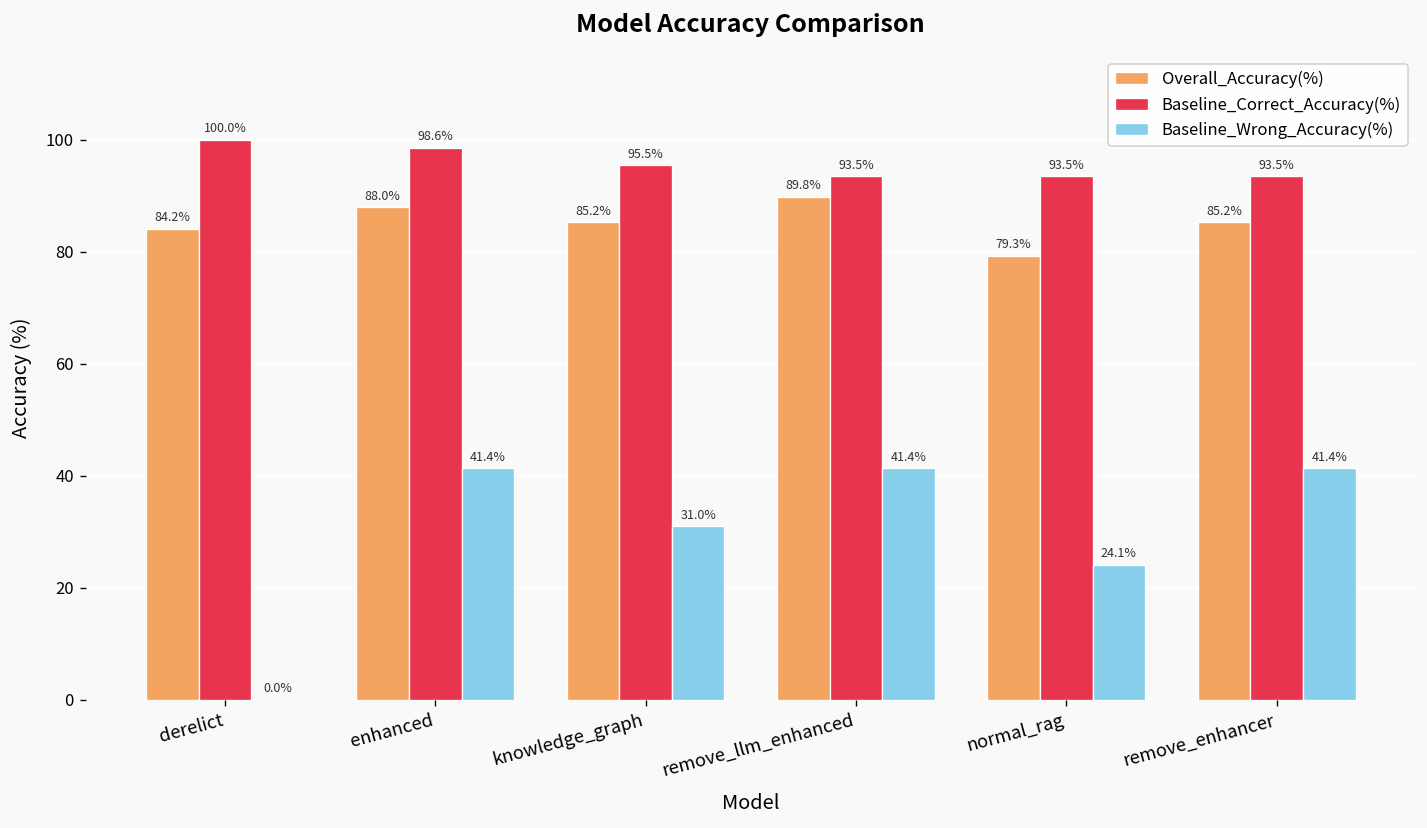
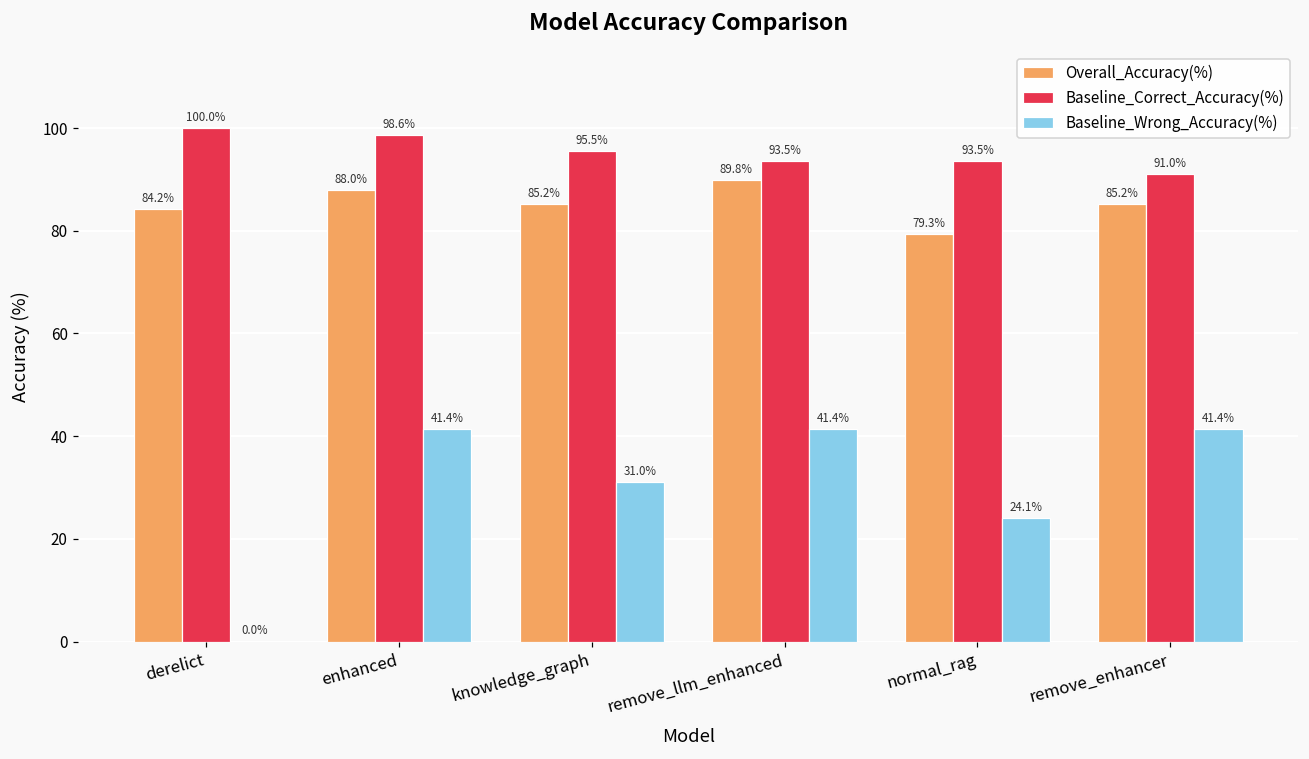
Baseline_Correct_Accuracy(%), remove_enhancer: 93.5% -> 91.0%
